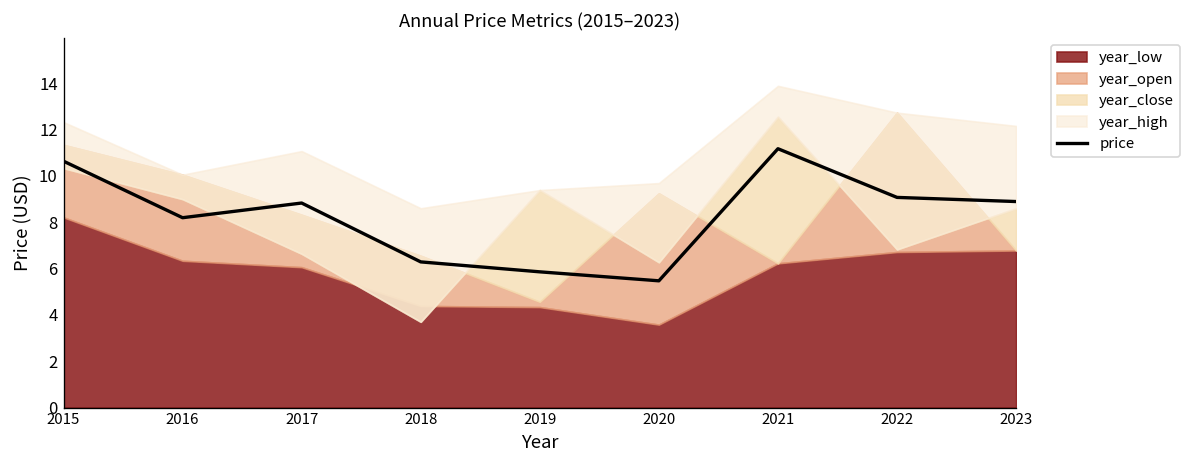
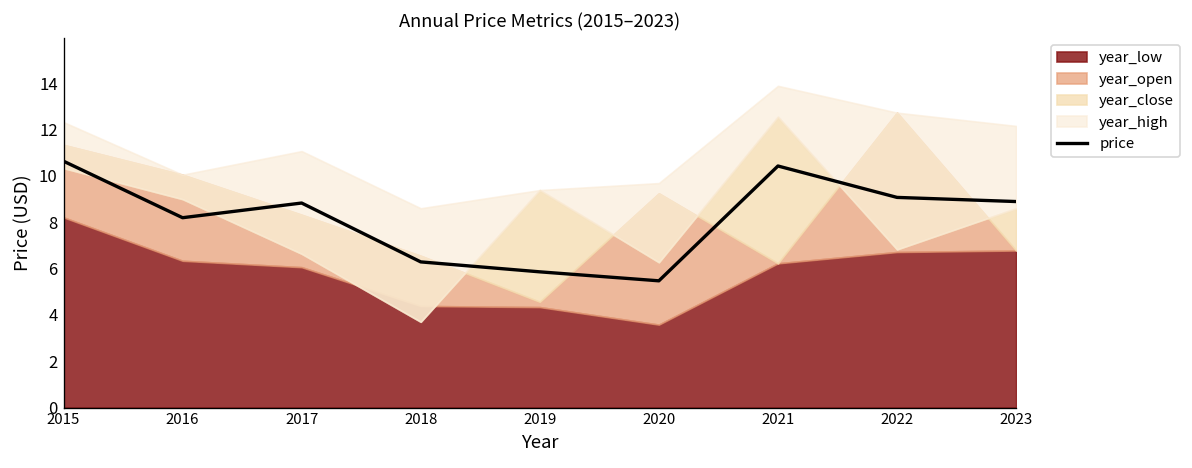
price, 2021: 11.2 -> 10.4
